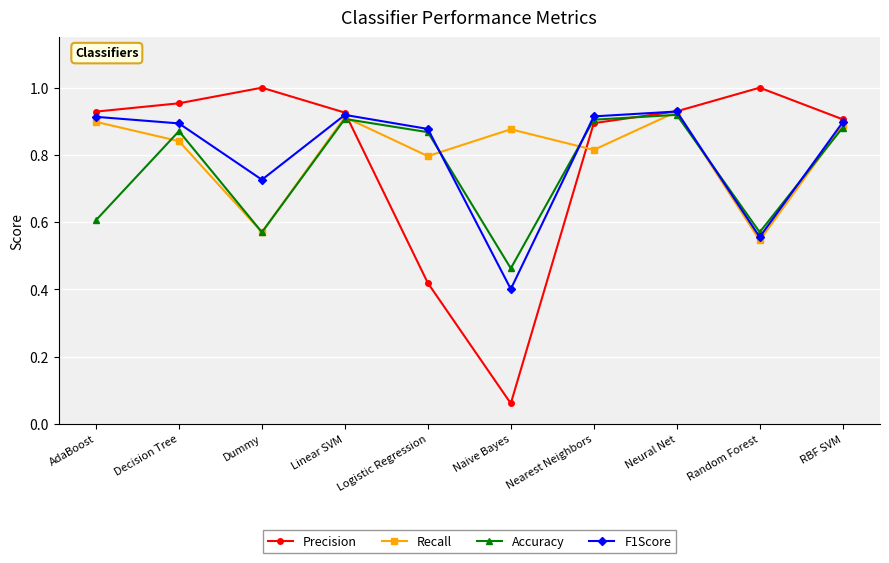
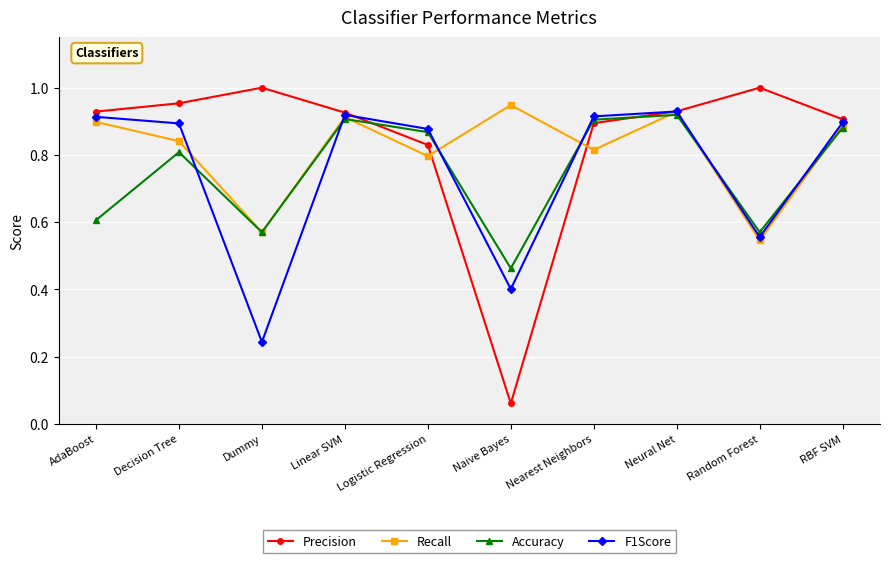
Accuracy, Decision Tree: 0.87 -> 0.81
F1Score, Dummy: 0.73 -> 0.24
Precision, Logistic Regression: 0.42 -> 0.83
Recall, Naive Bayes: 0.88 -> 0.95
